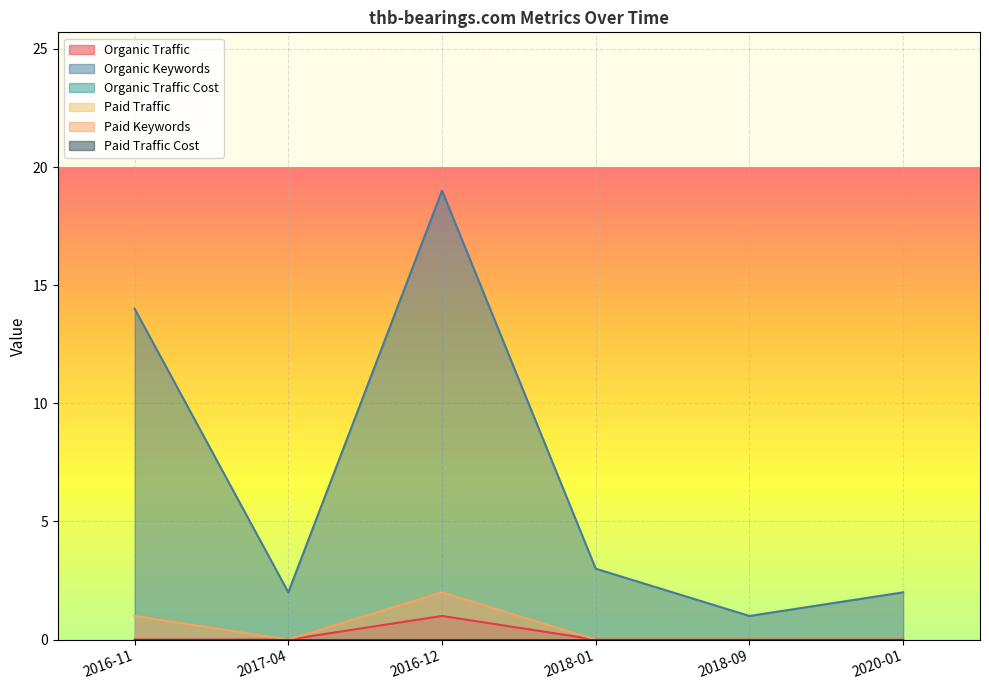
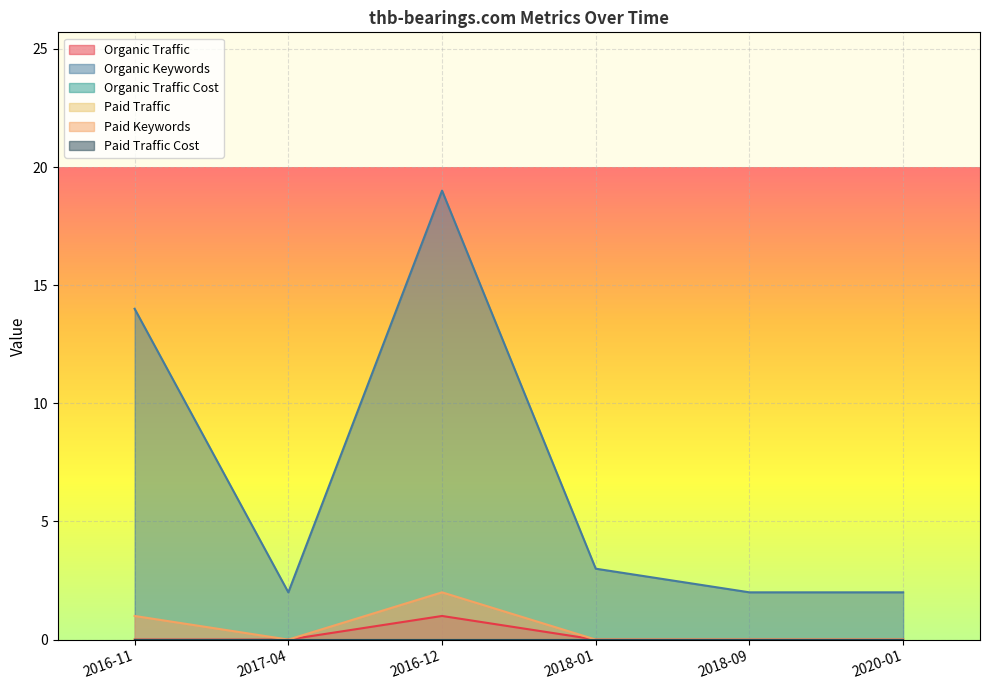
Organic Keywords, 2018-09: 1 -> 2
